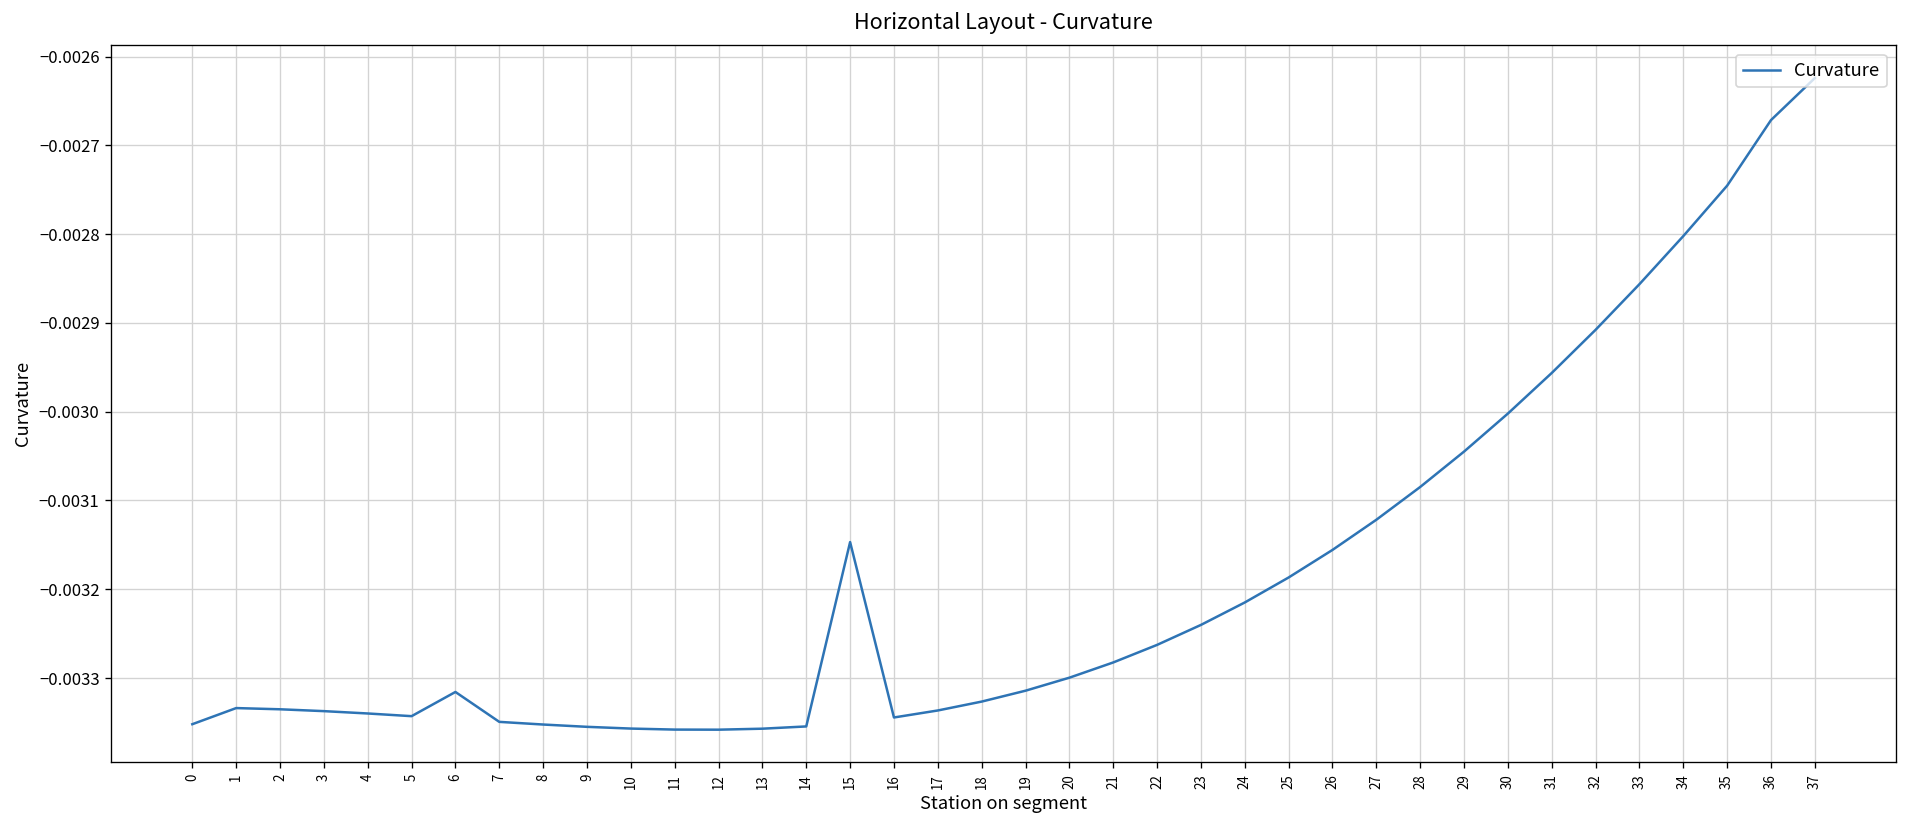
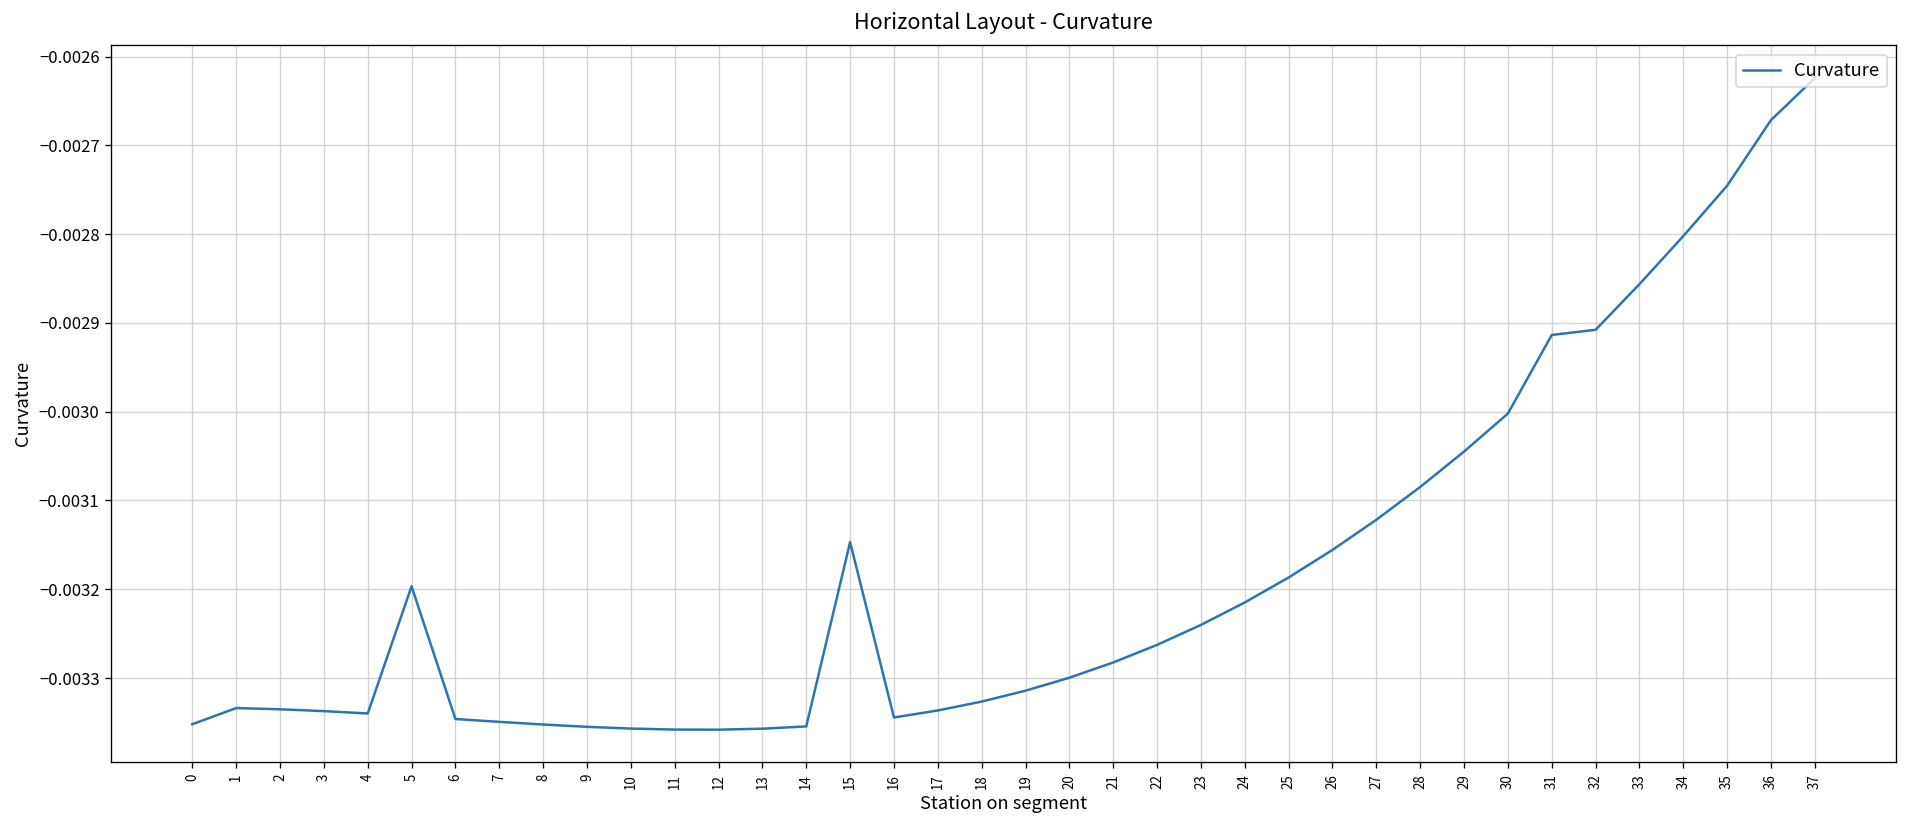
5: -0.00334 -> -0.00320
6: -0.00332 -> -0.00335
31: -0.00296 -> -0.00291
